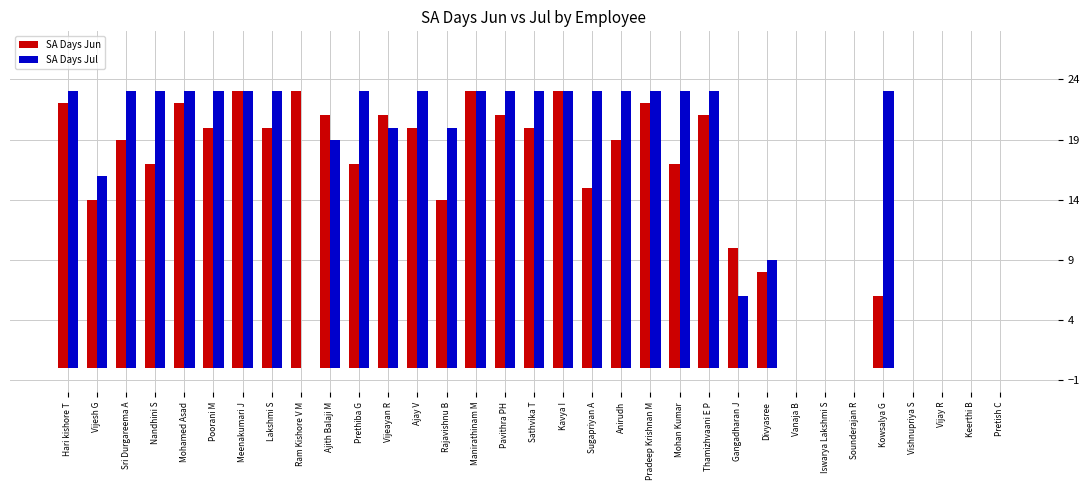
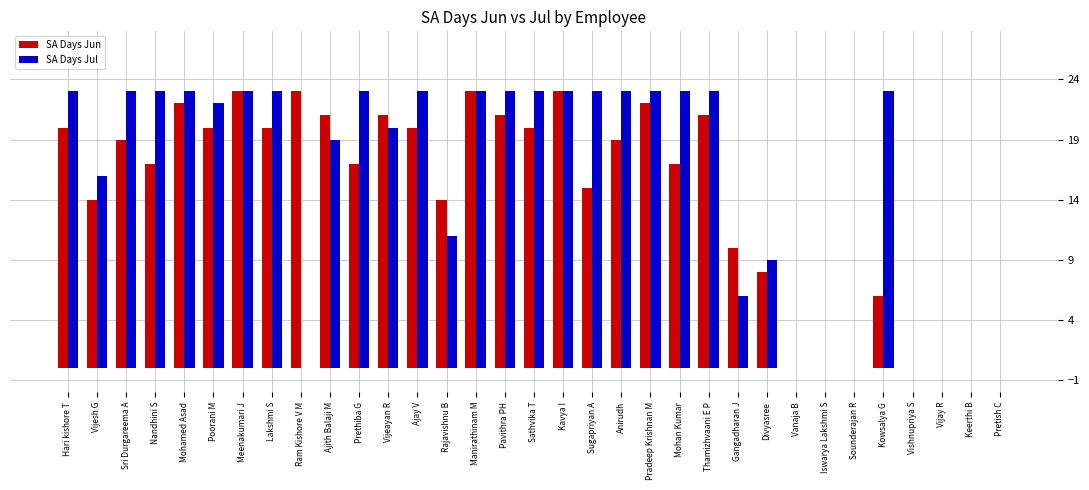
SA Days Jun, Hari kishore T: 22 -> 20
SA Days Jul, Poorani M: 23 -> 22
SA Days Jul, Rajavishnu B: 20 -> 11
